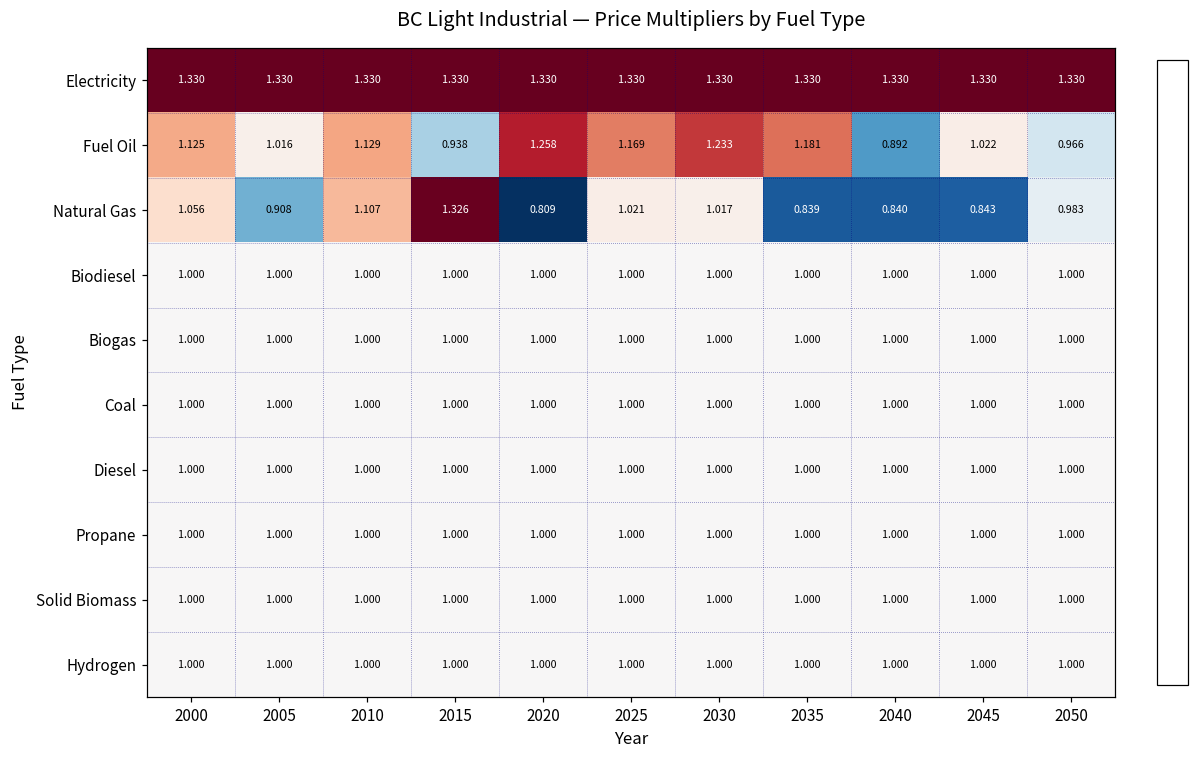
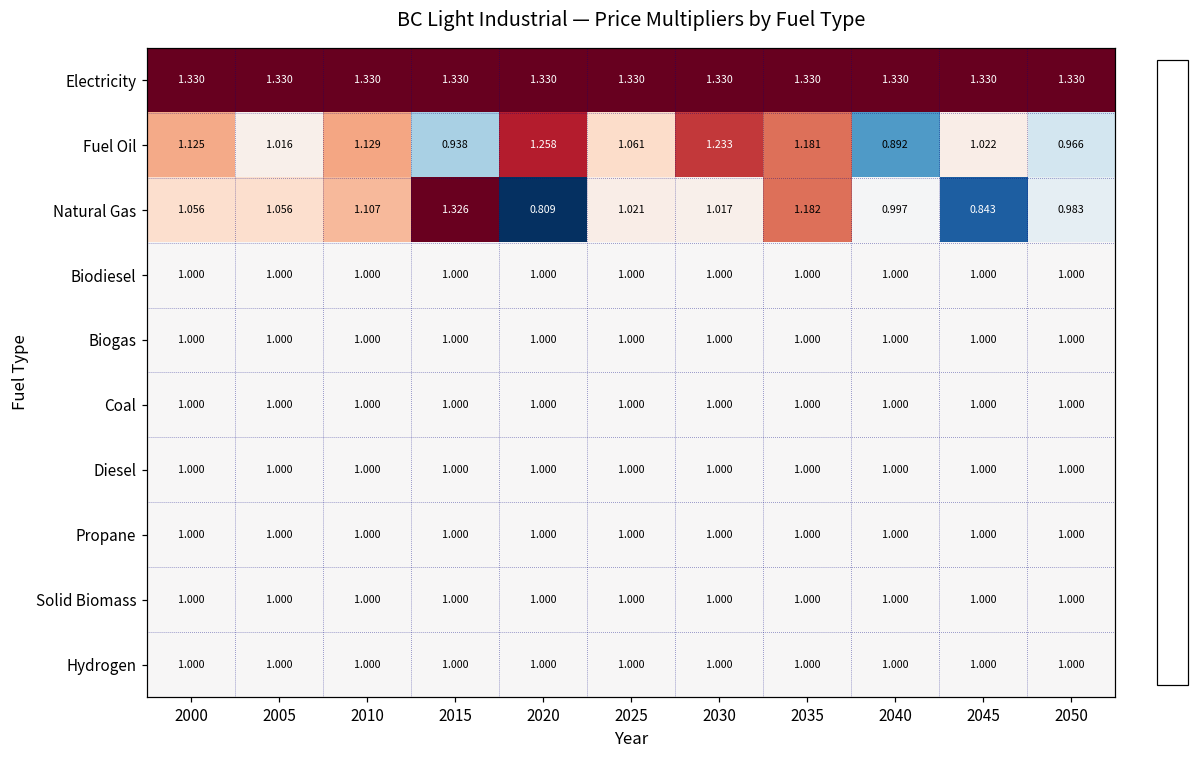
Fuel Oil, 2025: 1.169 -> 1.061
Natural Gas, 2005: 0.908 -> 1.056
Natural Gas, 2035: 0.839 -> 1.182
Natural Gas, 2040: 0.840 -> 0.997
